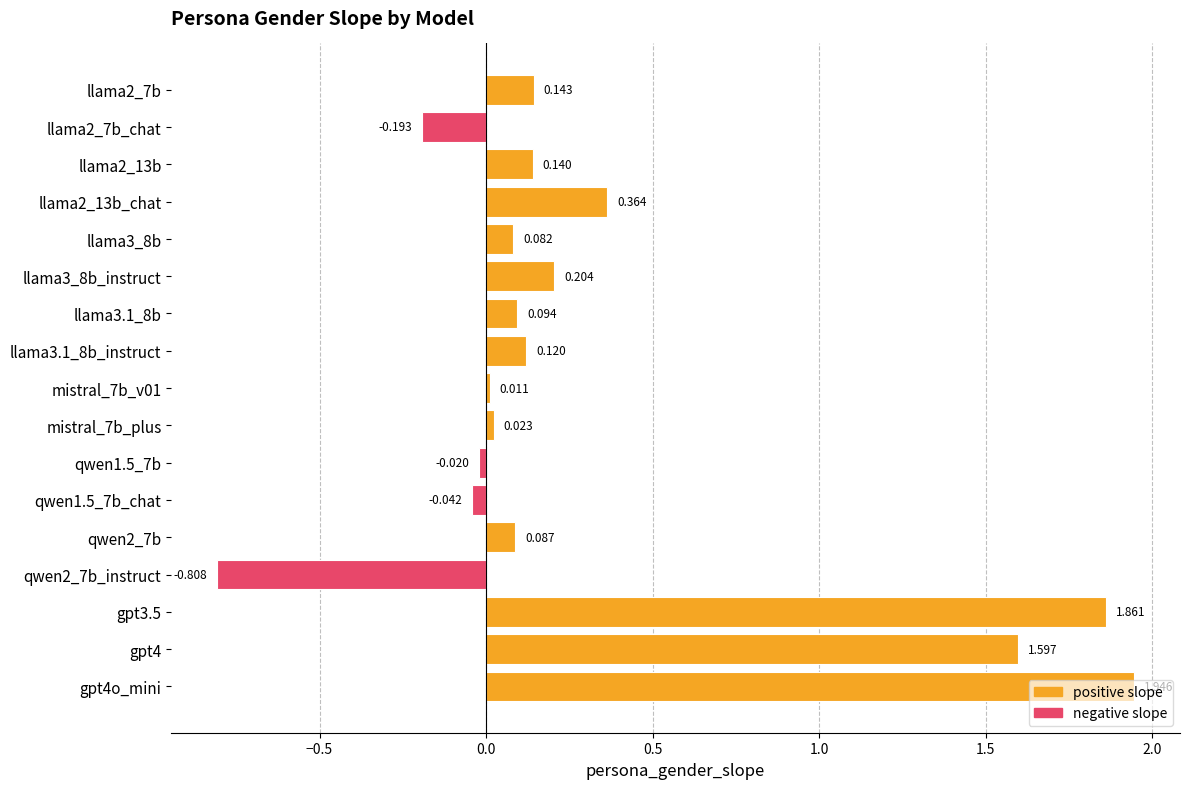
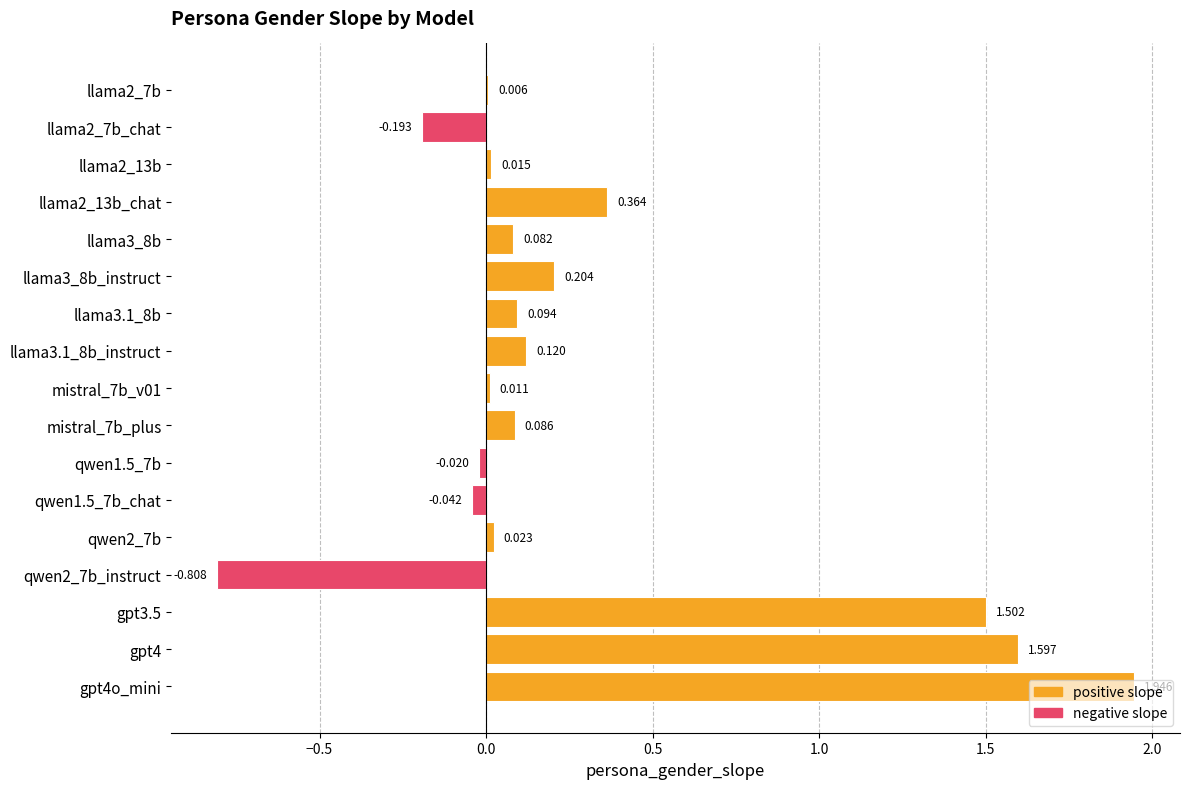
llama2_7b: 0.143 -> 0.006
llama2_13b: 0.140 -> 0.015
mistral_7b_plus: 0.023 -> 0.086
qwen2_7b: 0.087 -> 0.023
gpt3.5: 1.861 -> 1.502
